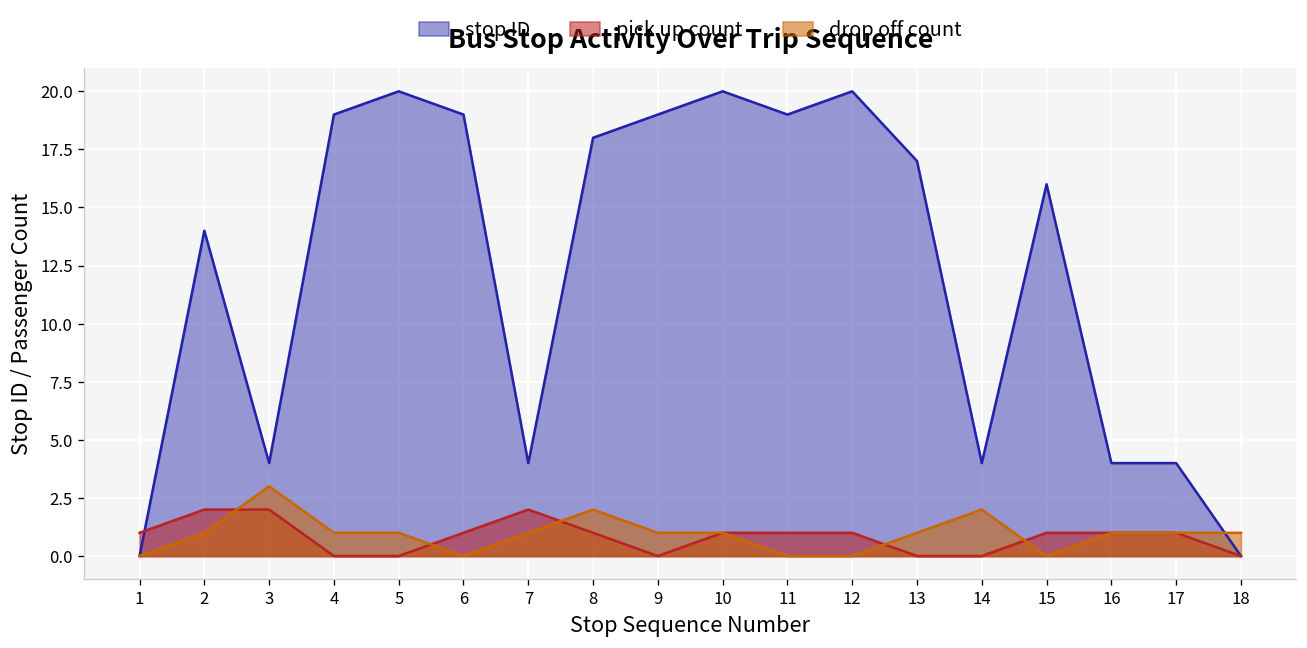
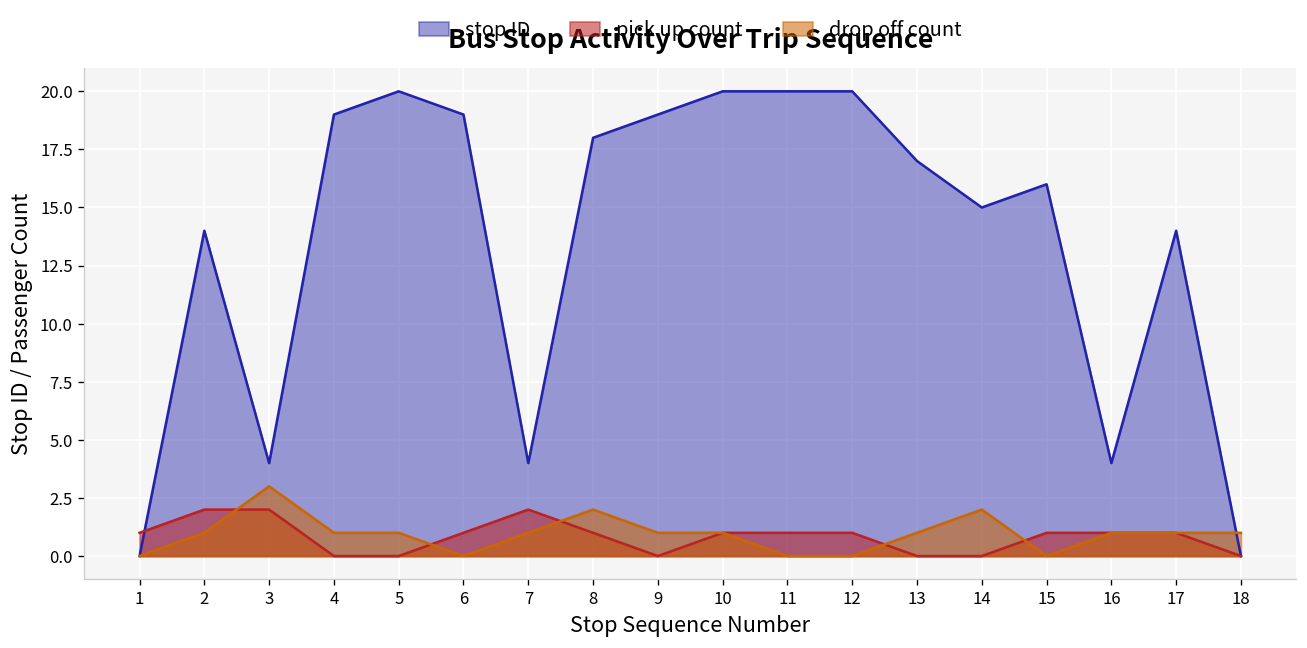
stop ID, 11: 19 -> 20
stop ID, 14: 4 -> 15
stop ID, 17: 4 -> 14
